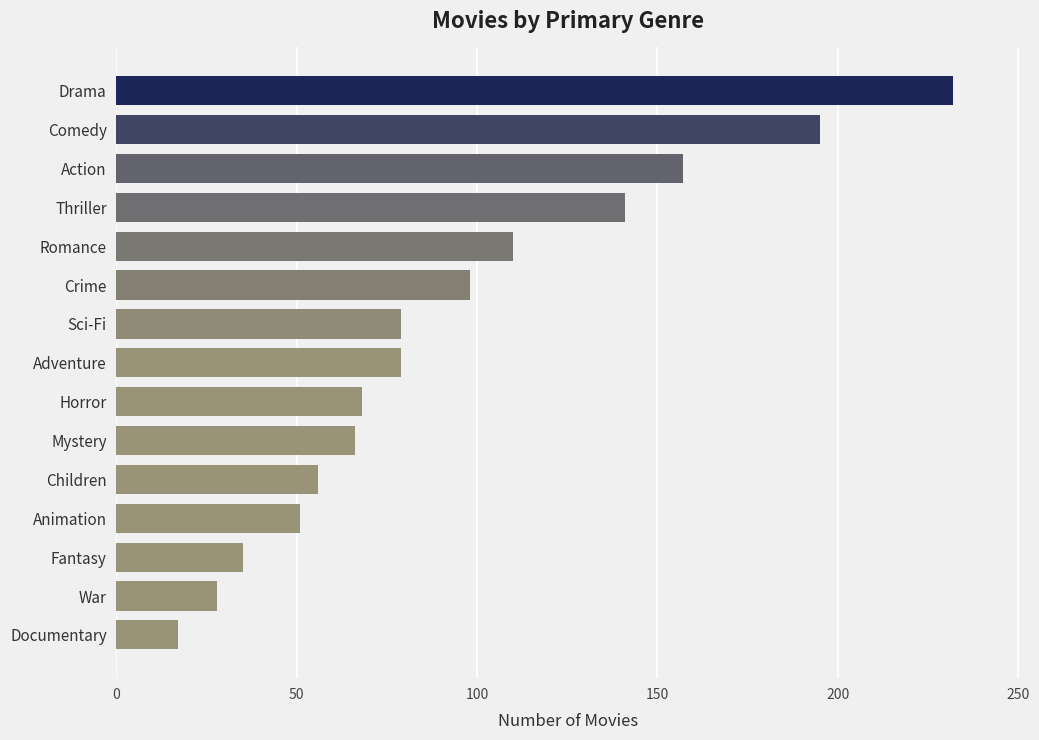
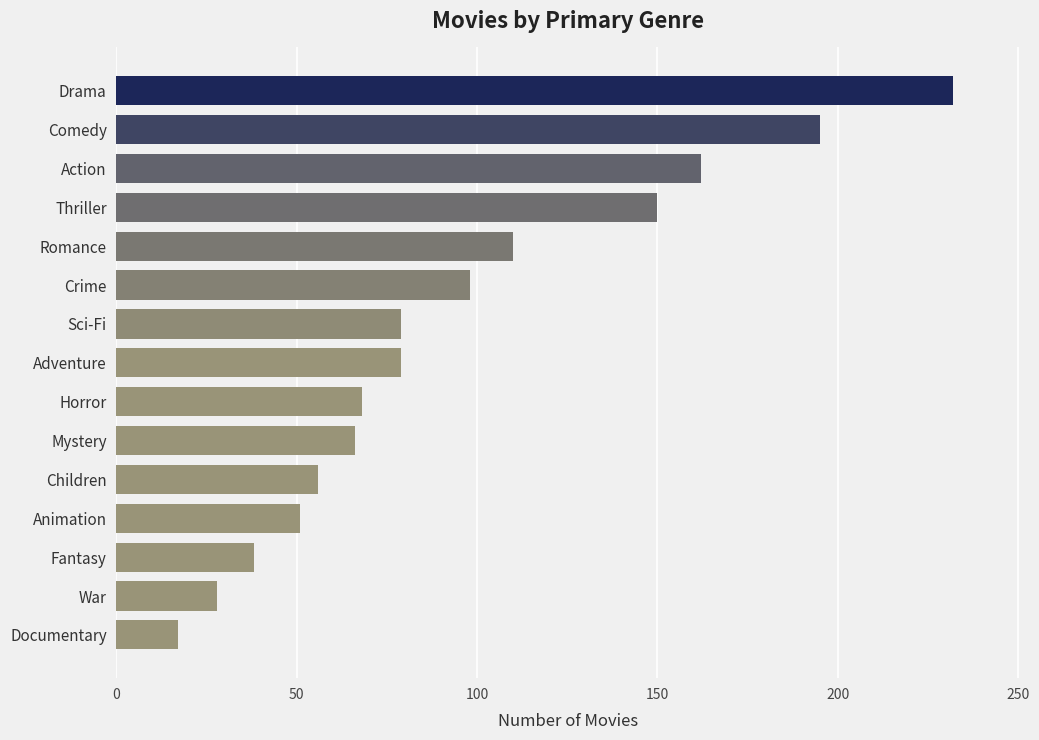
Action: 157 -> 162
Thriller: 141 -> 150
Fantasy: 35 -> 38
